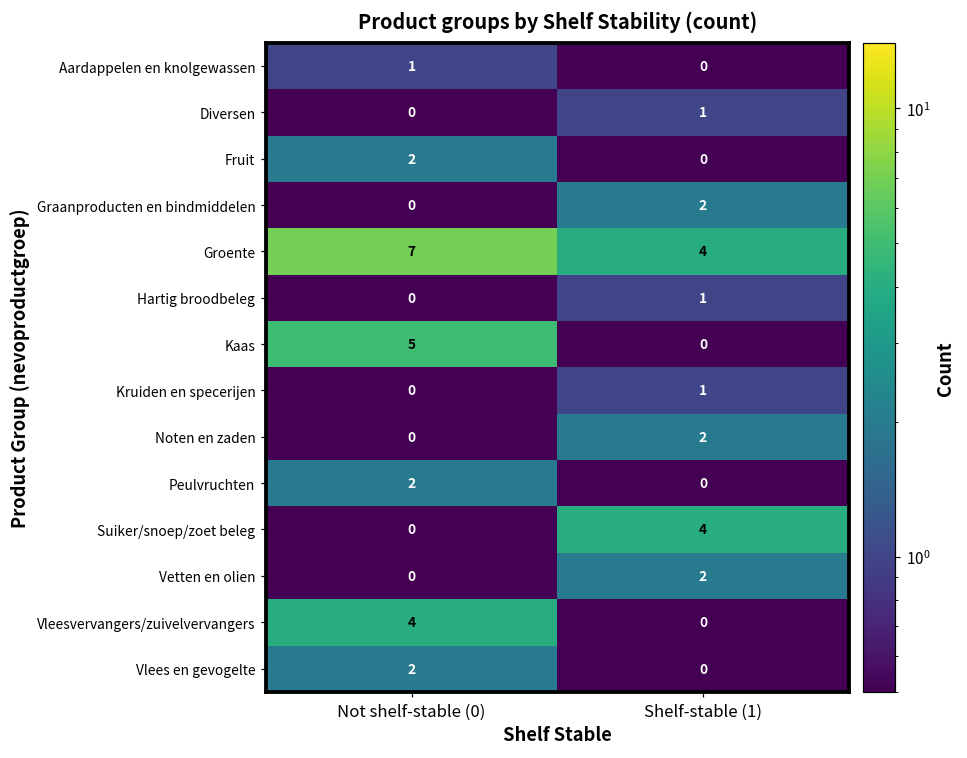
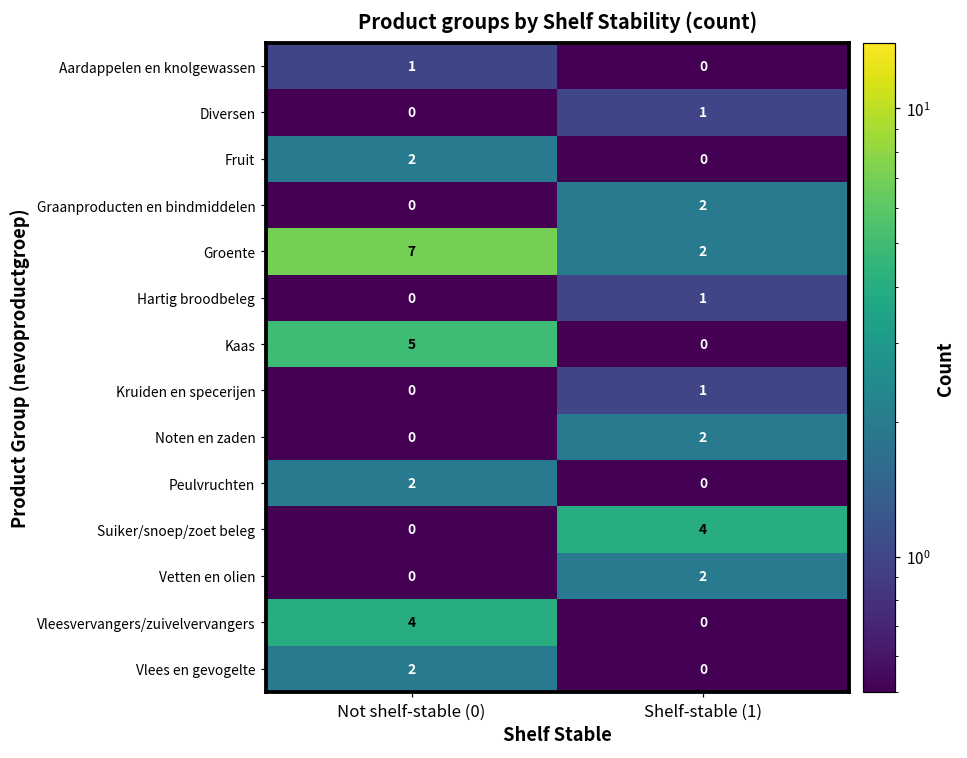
Groente, Shelf-stable (1): 4 -> 2
